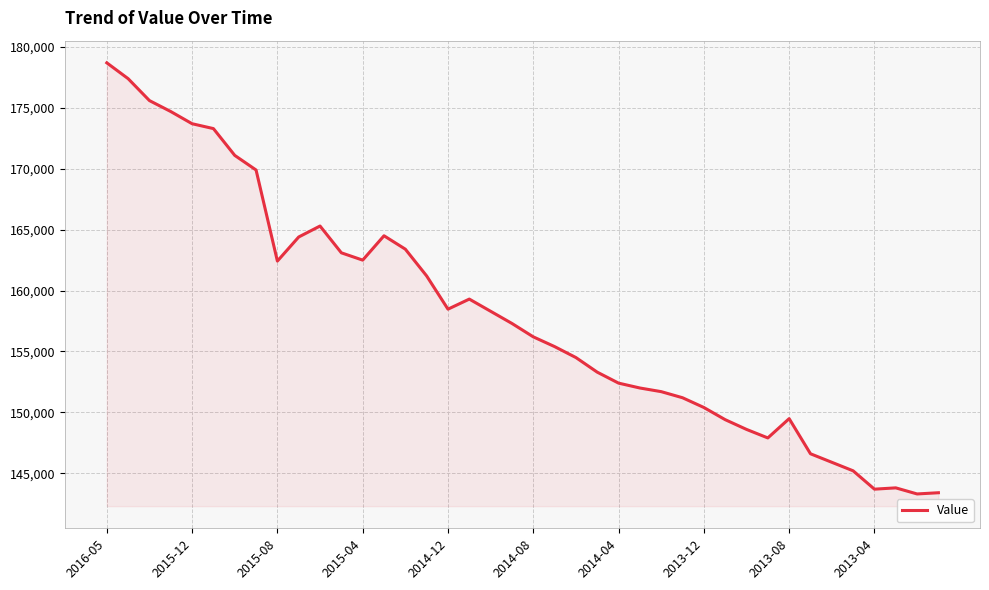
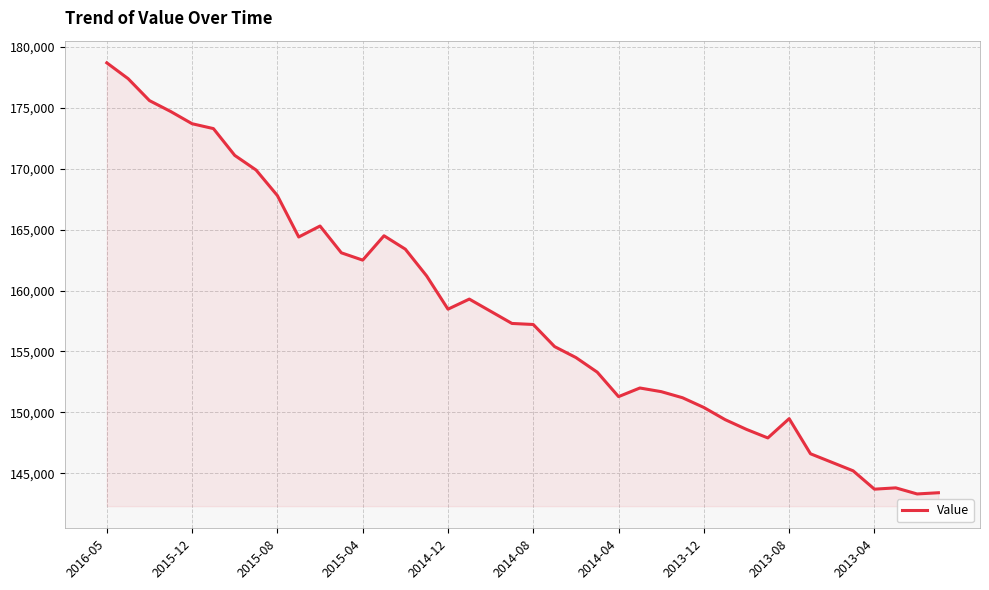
2015-08: 162,400 -> 167,800
2014-08: 156,200 -> 157,200
2014-04: 152,400 -> 151,300
